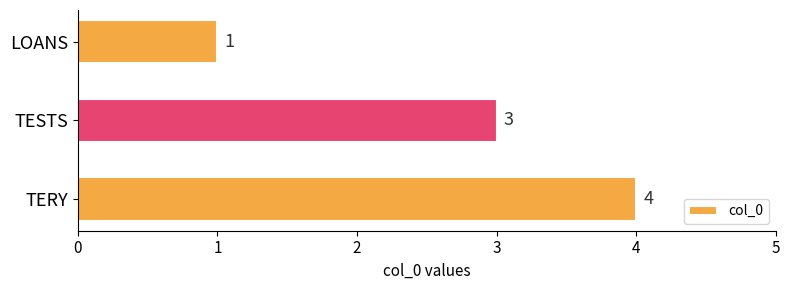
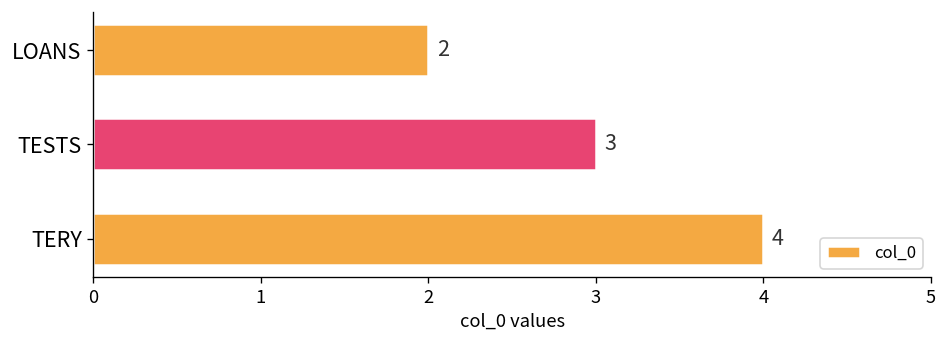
LOANS: 1 -> 2
